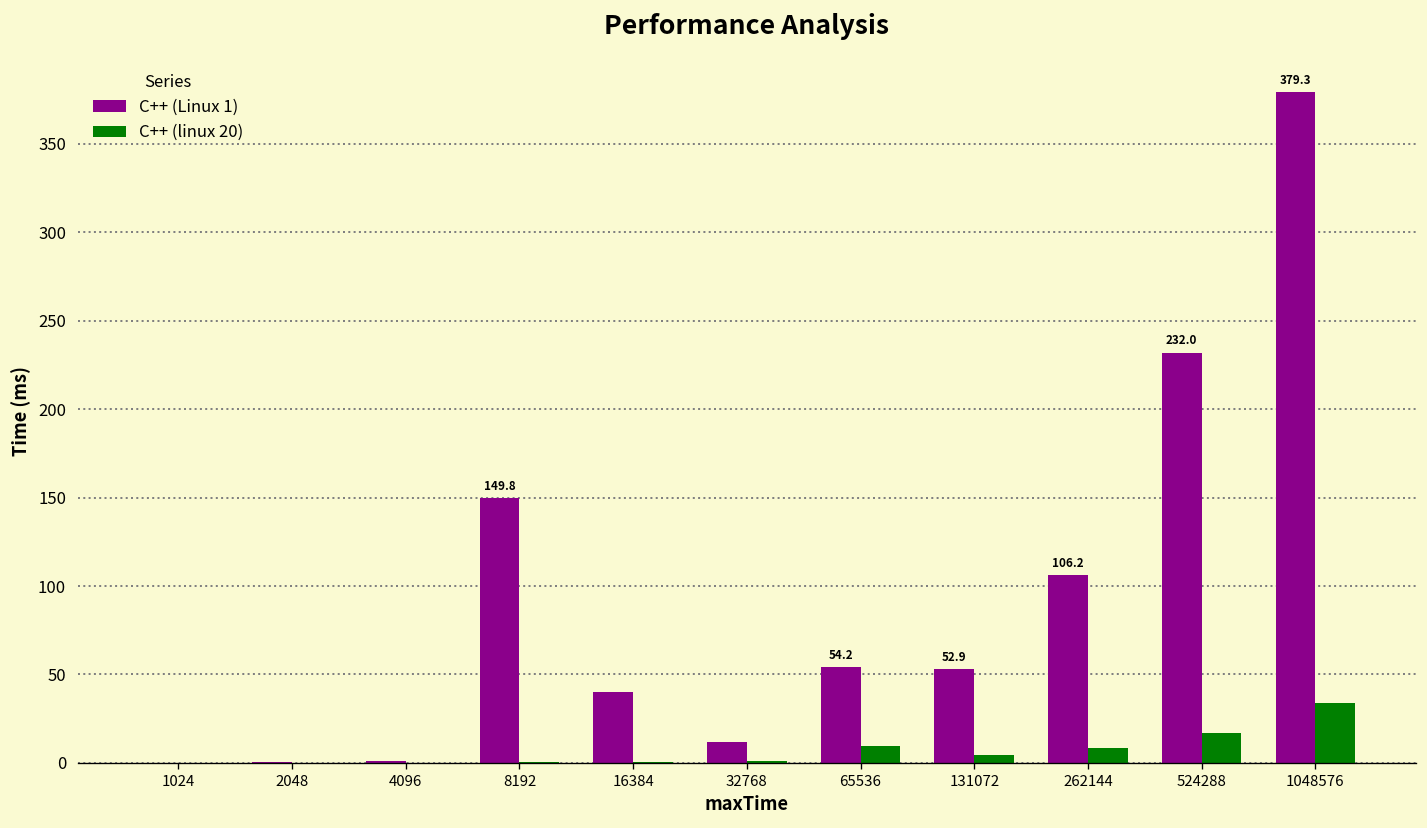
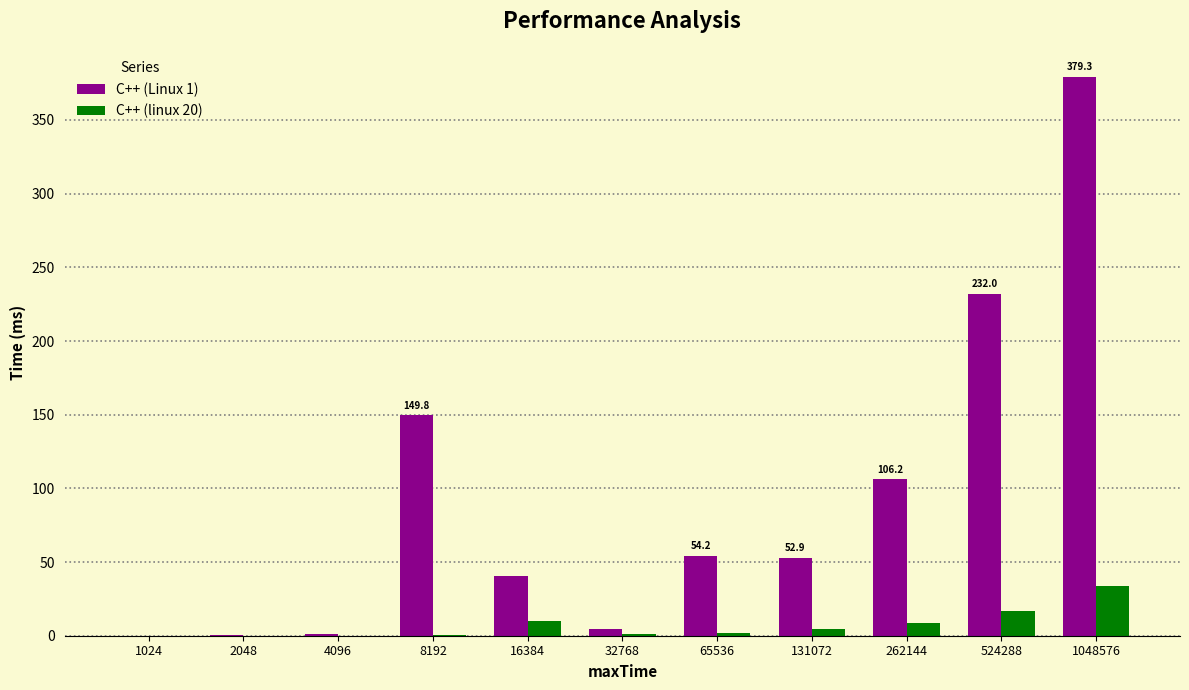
C++ (linux 20), 16384: 1 -> 10
C++ (Linux 1), 32768: 12 -> 4
C++ (linux 20), 65536: 9 -> 2
